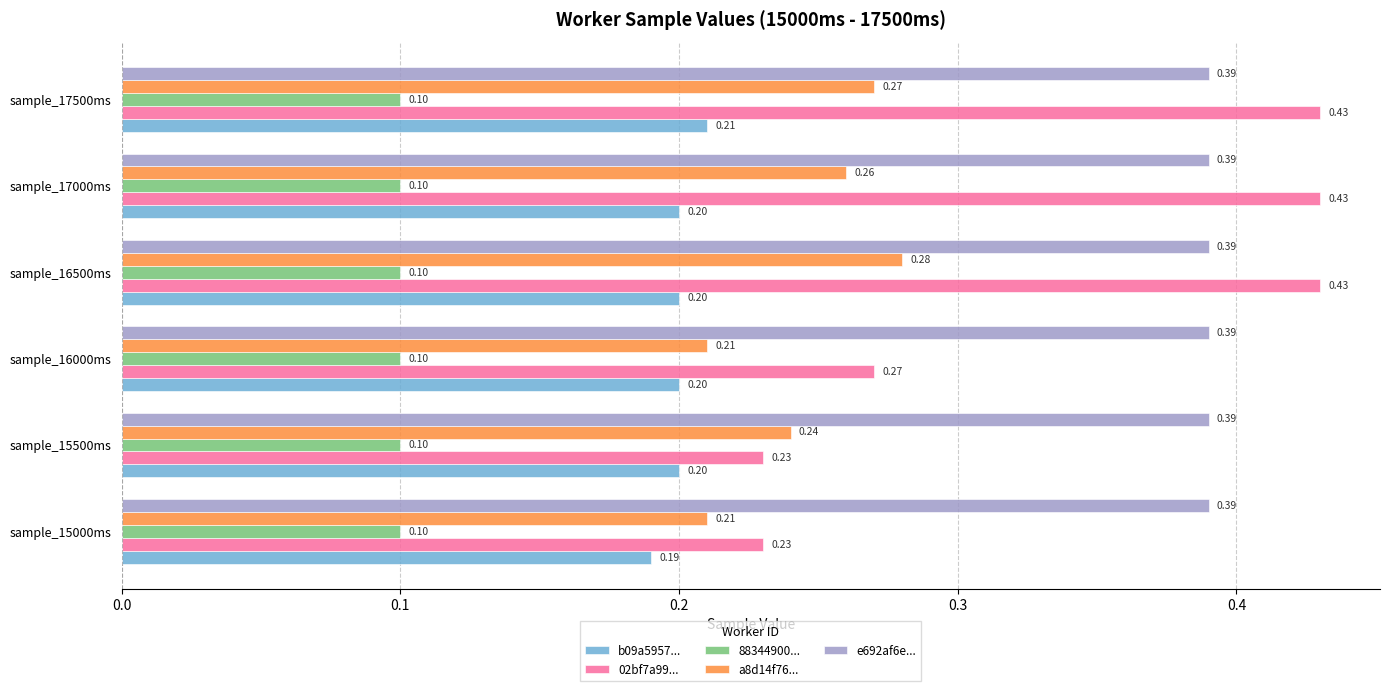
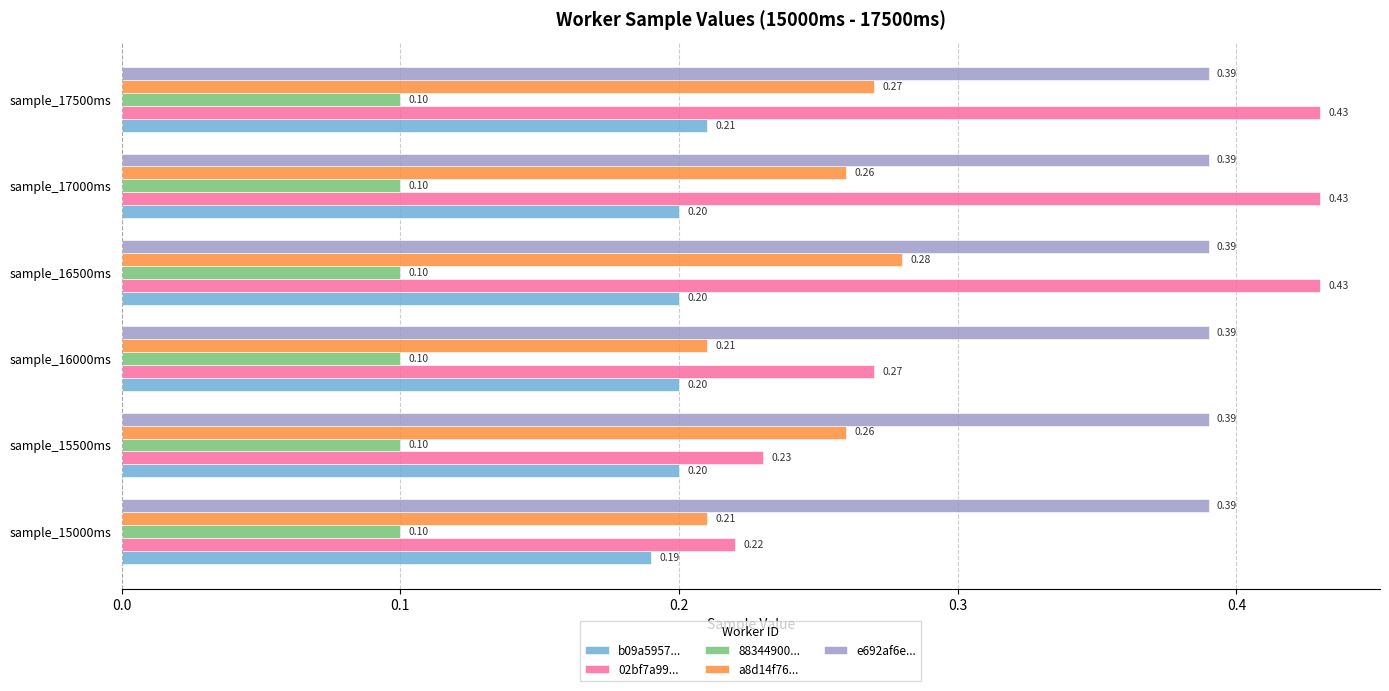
a8d14f76..., sample_15500ms: 0.24 -> 0.26
02bf7a99..., sample_15000ms: 0.23 -> 0.22
